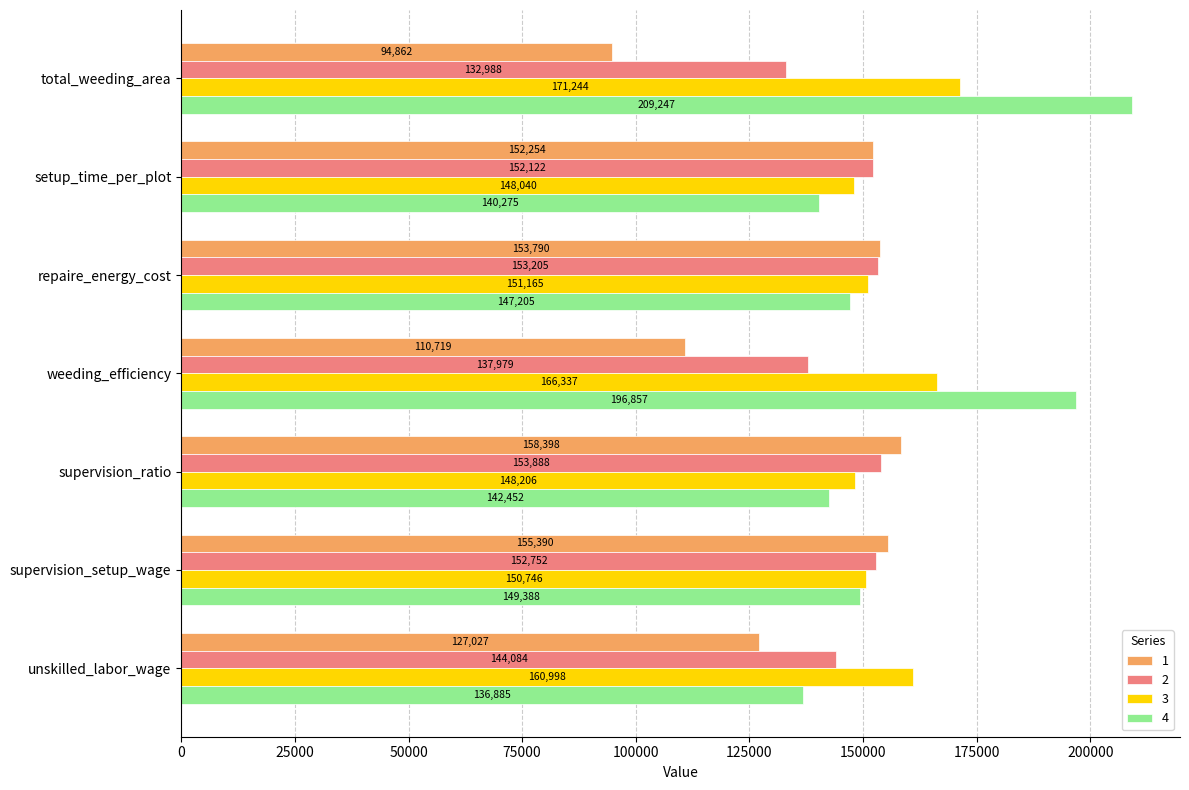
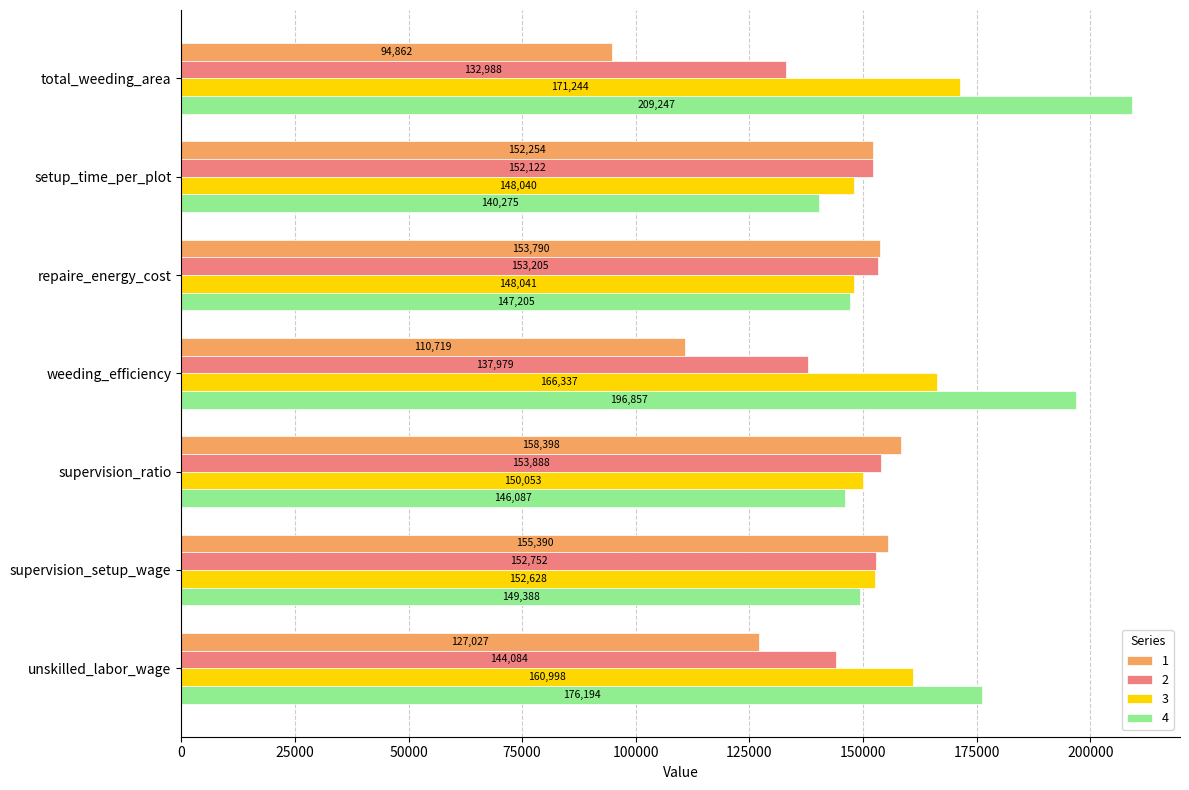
3, repaire_energy_cost: 151,165 -> 148,041
3, supervision_ratio: 148,206 -> 150,053
4, supervision_ratio: 142,452 -> 146,087
3, supervision_setup_wage: 150,746 -> 152,628
4, unskilled_labor_wage: 136,885 -> 176,194
